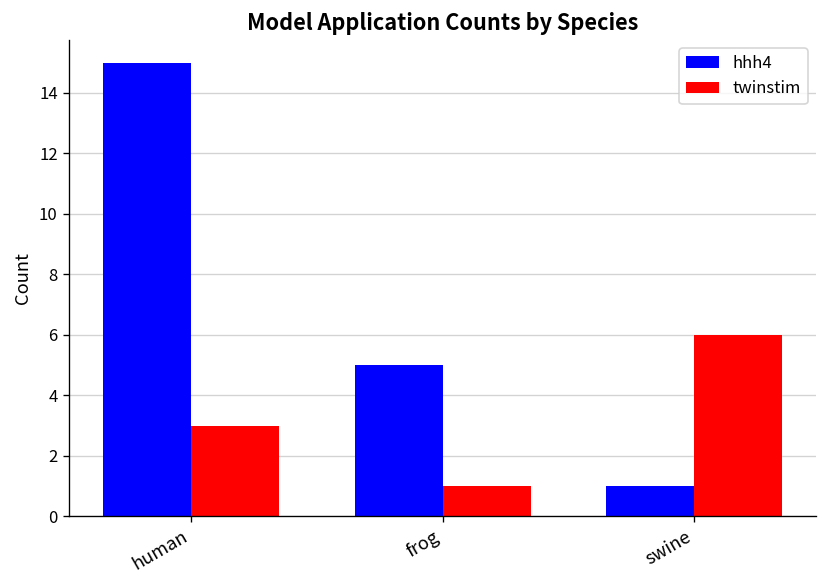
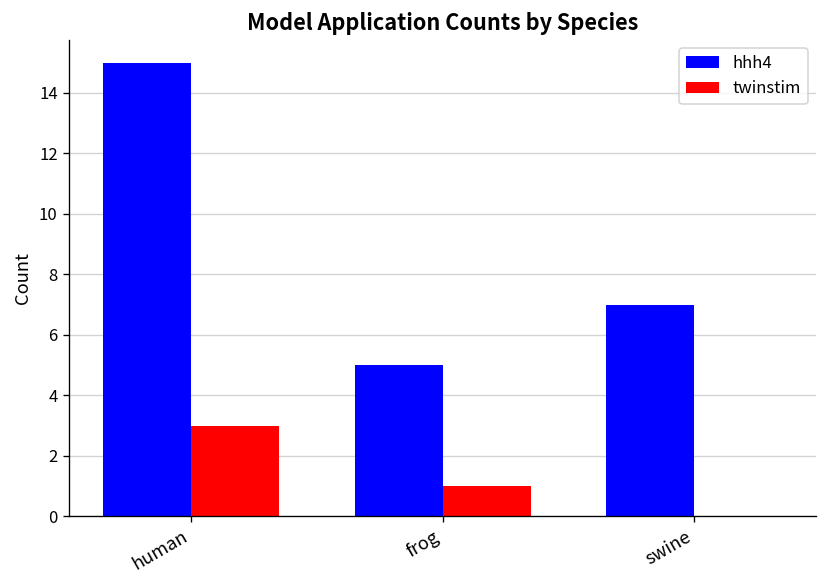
hhh4, swine: 1 -> 7
twinstim, swine: 6 -> 0
